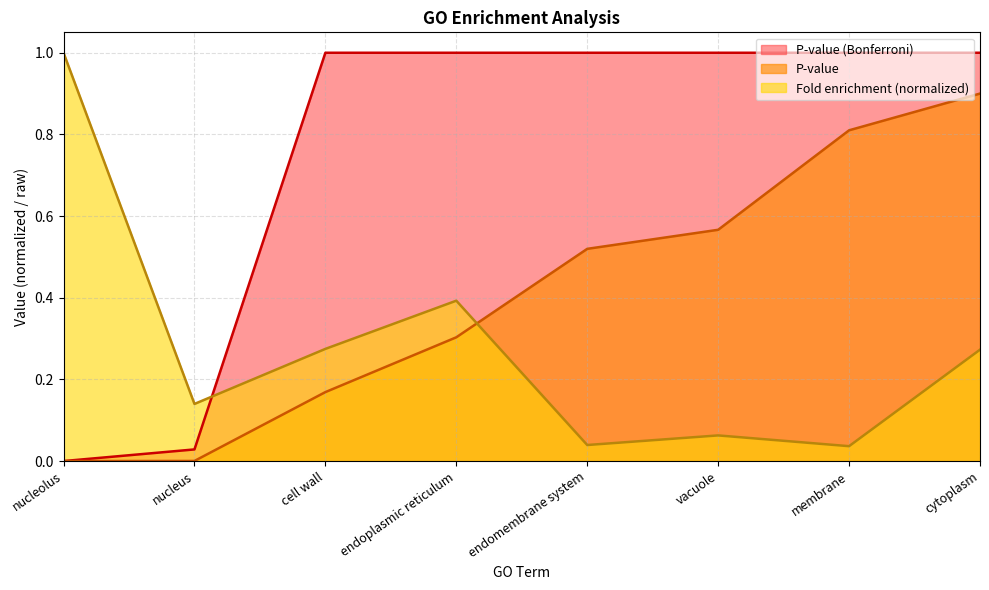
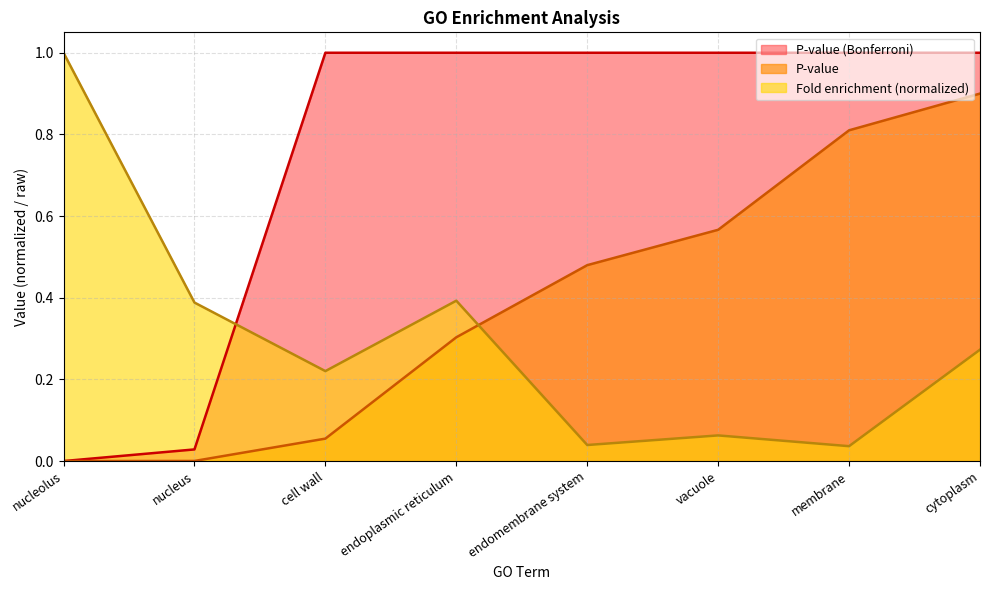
Fold enrichment (normalized), nucleus: 0.14 -> 0.39
P-value, cell wall: 0.17 -> 0.05
Fold enrichment (normalized), cell wall: 0.27 -> 0.22
P-value, endomembrane system: 0.52 -> 0.48
